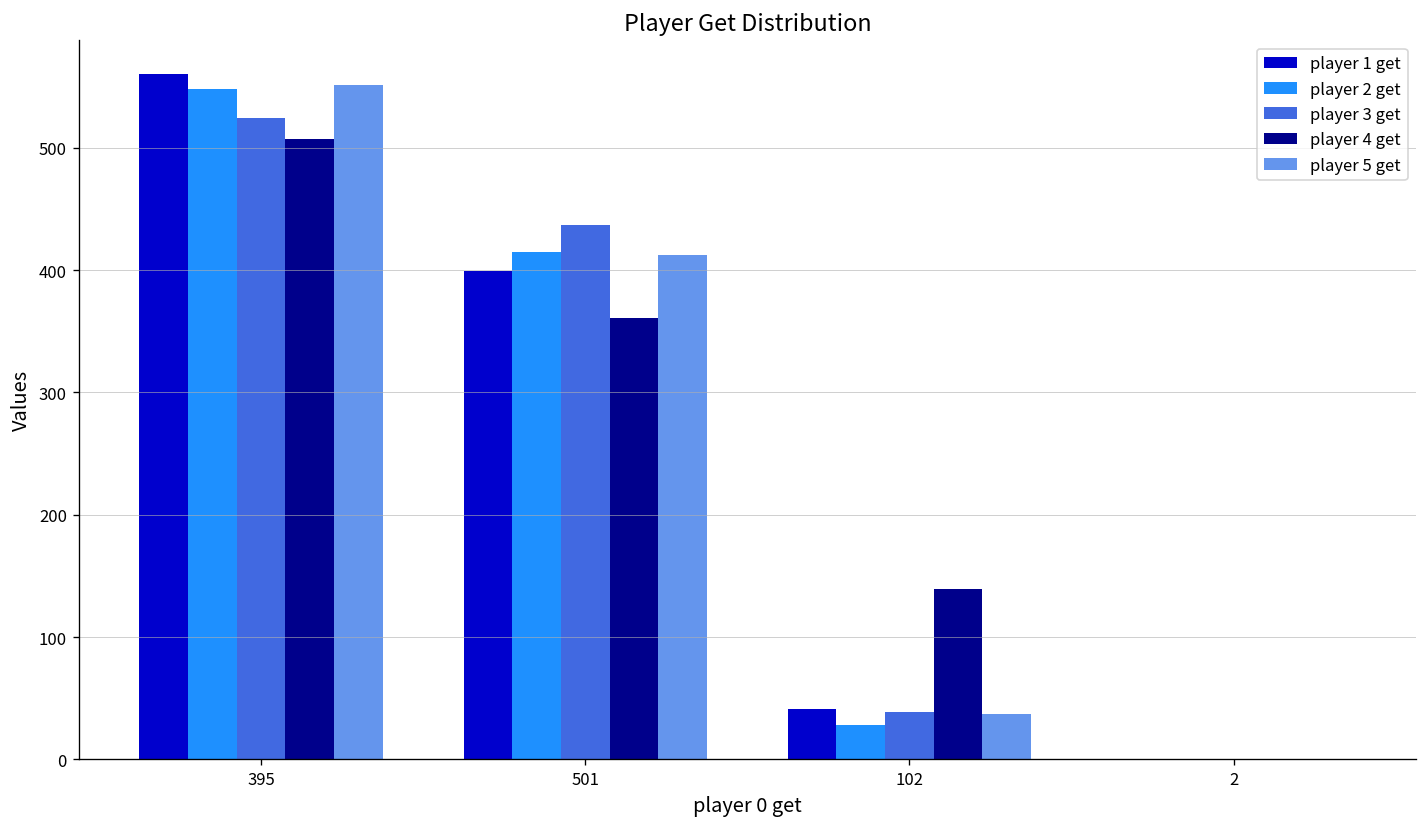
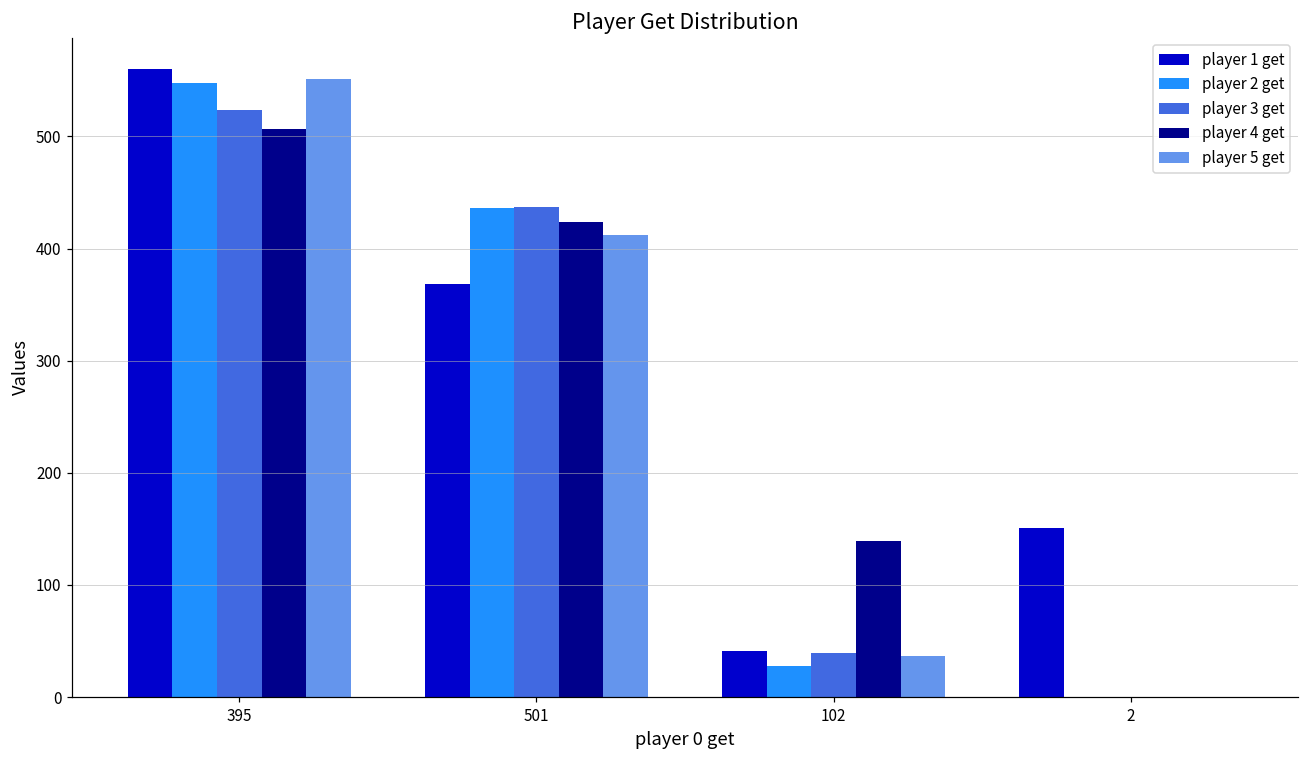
player 1 get, 501: 399 -> 368
player 2 get, 501: 415 -> 436
player 4 get, 501: 361 -> 424
player 1 get, 2: 0 -> 151
